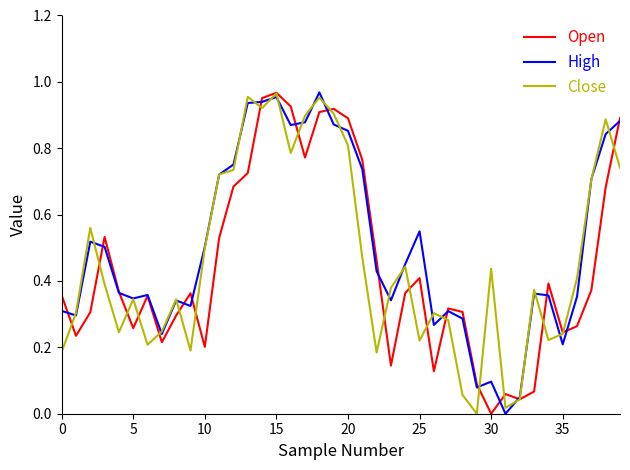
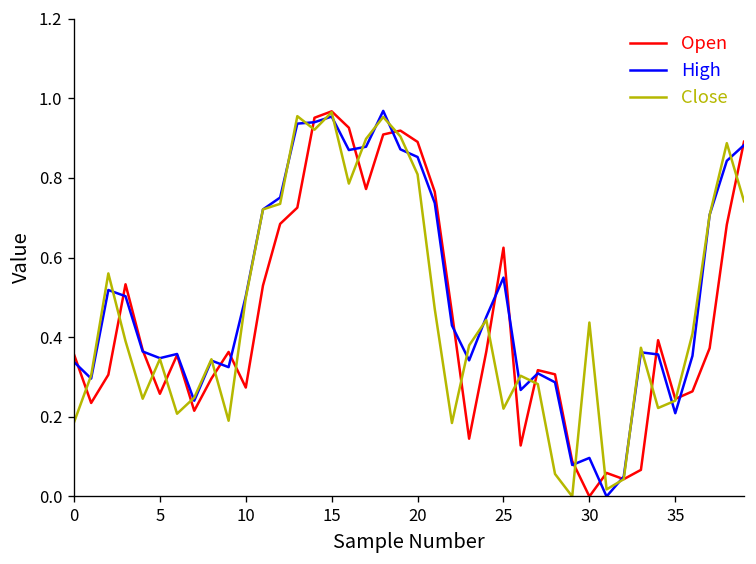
High, 0: 0.31 -> 0.34
Open, 10: 0.20 -> 0.27
Open, 25: 0.41 -> 0.62
